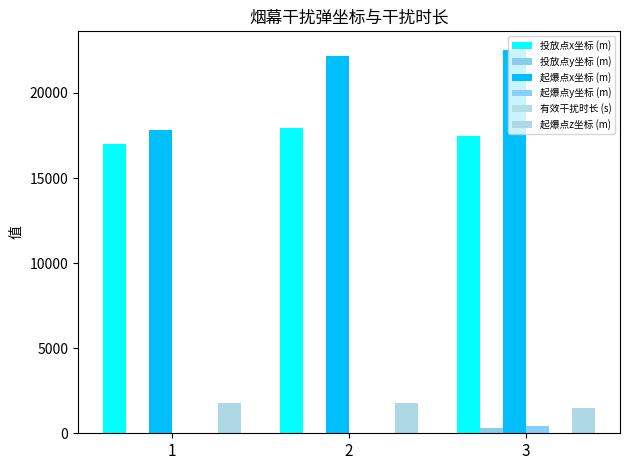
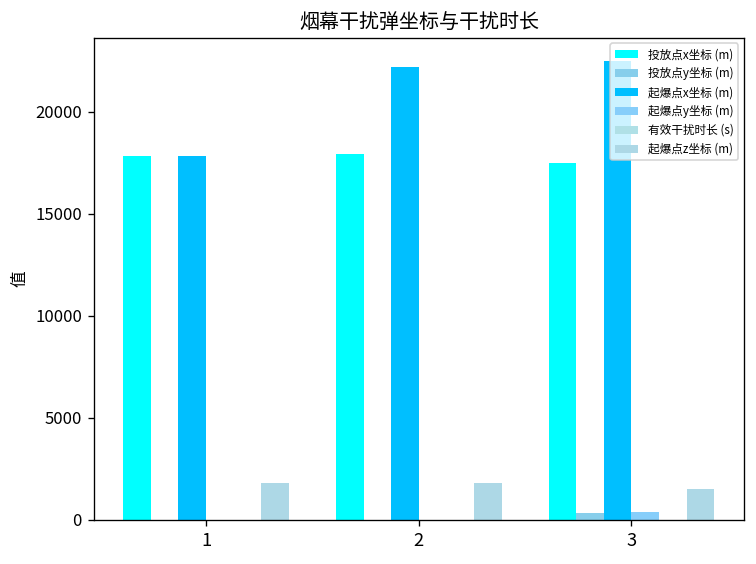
投放点x坐标 (m), 1: 17000 -> 17800
